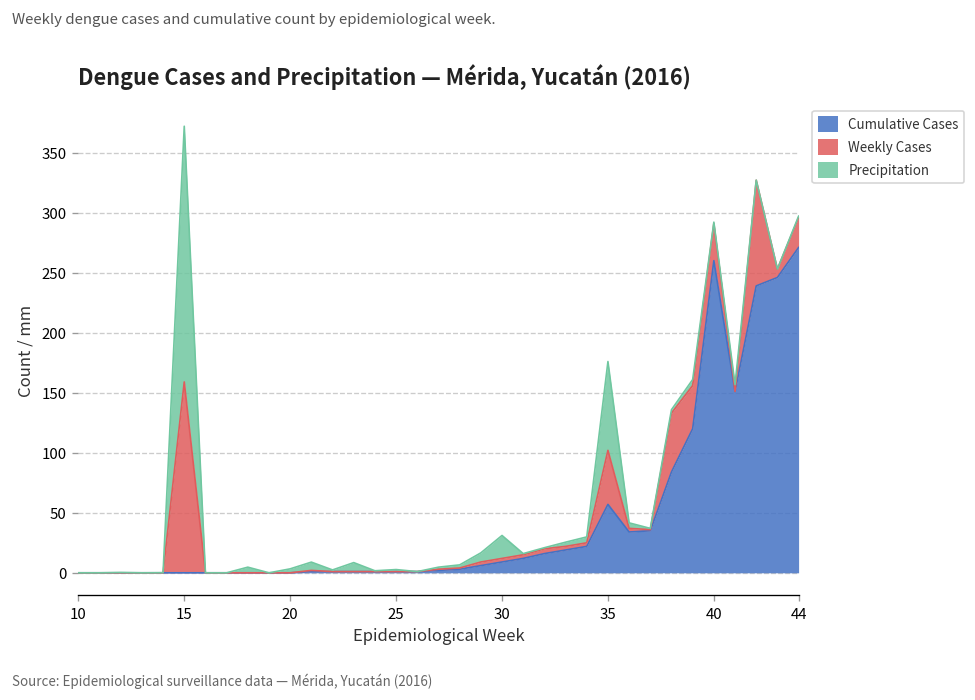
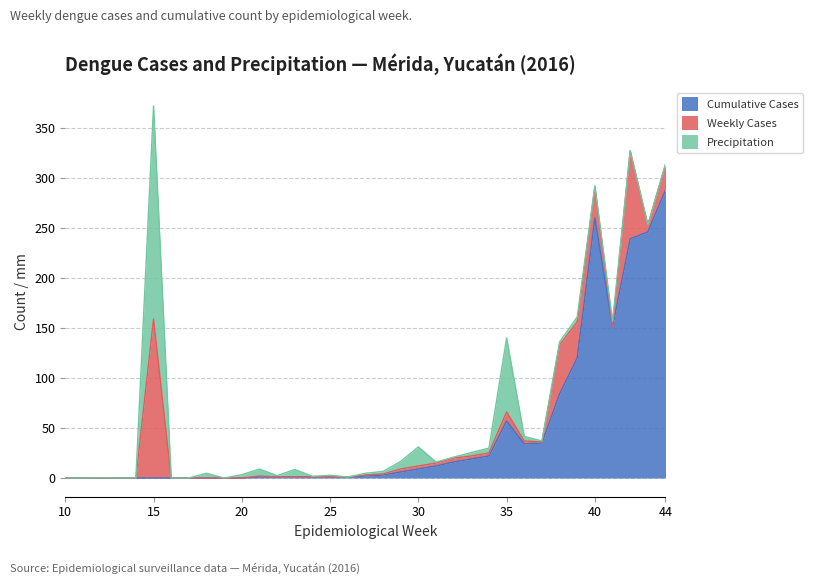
Weekly Cases, 35: 45 -> 9
Cumulative Cases, 44: 271 -> 288
